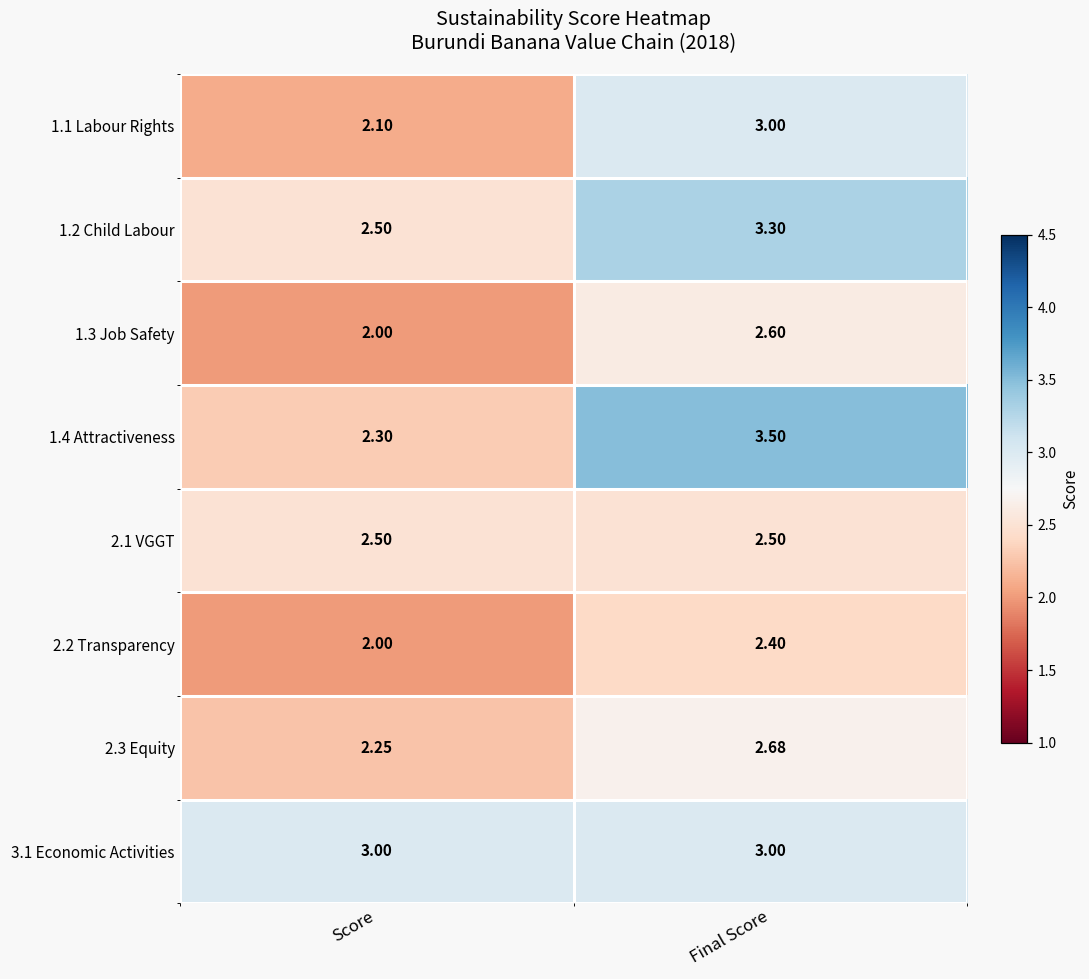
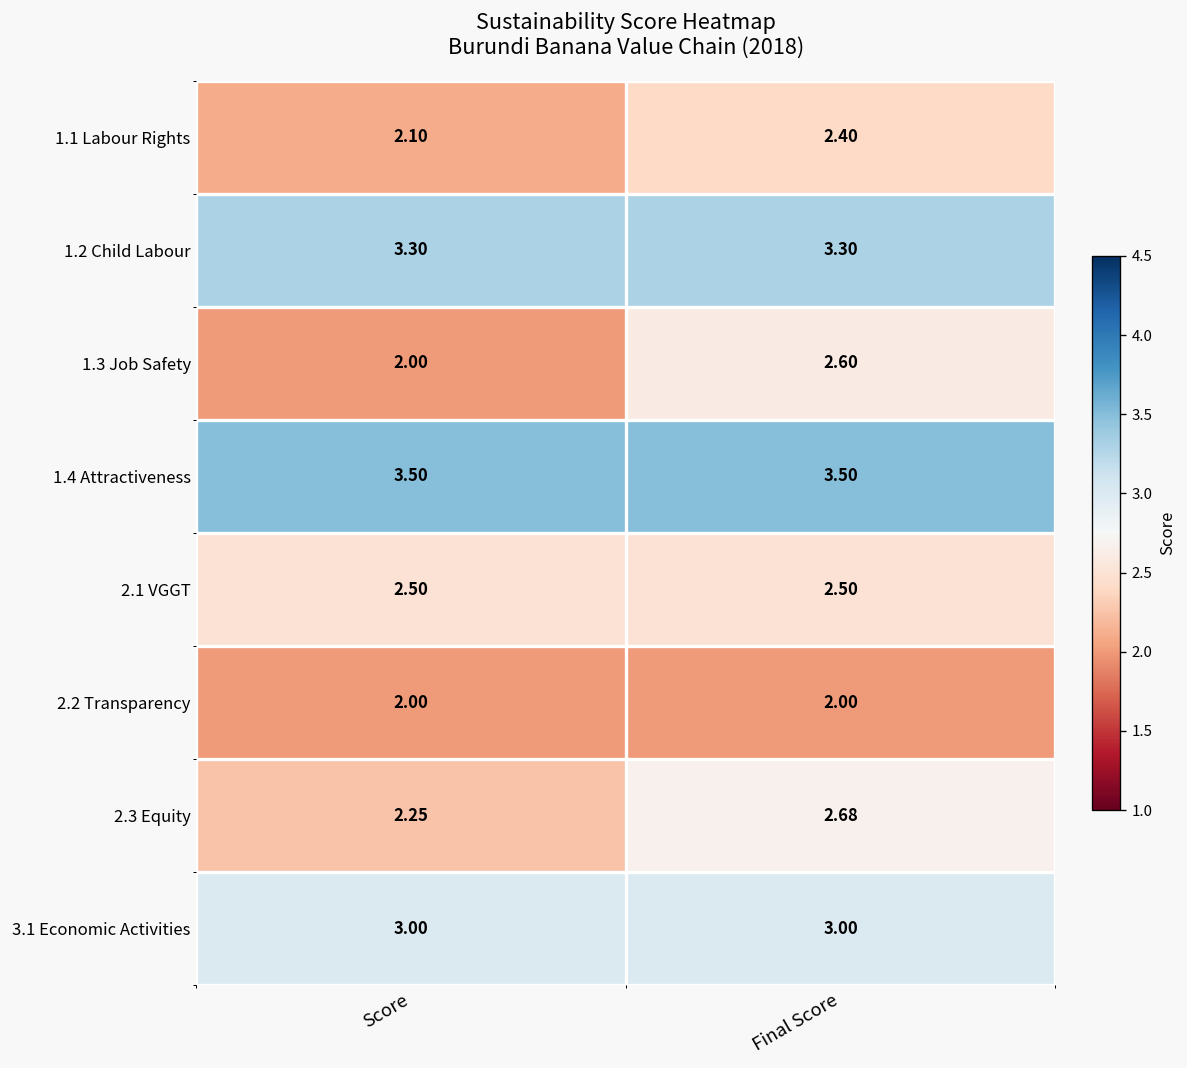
1.1 Labour Rights, Final Score: 3.00 -> 2.40
1.2 Child Labour, Score: 2.50 -> 3.30
1.4 Attractiveness, Score: 2.30 -> 3.50
2.2 Transparency, Final Score: 2.40 -> 2.00
